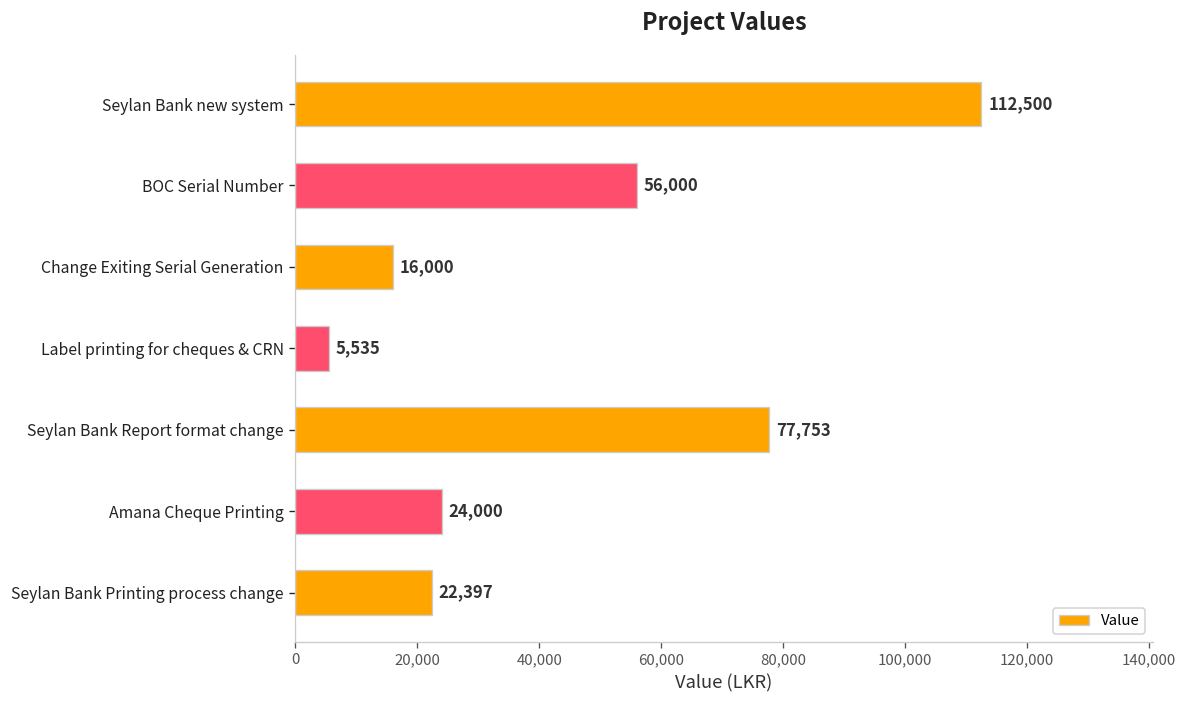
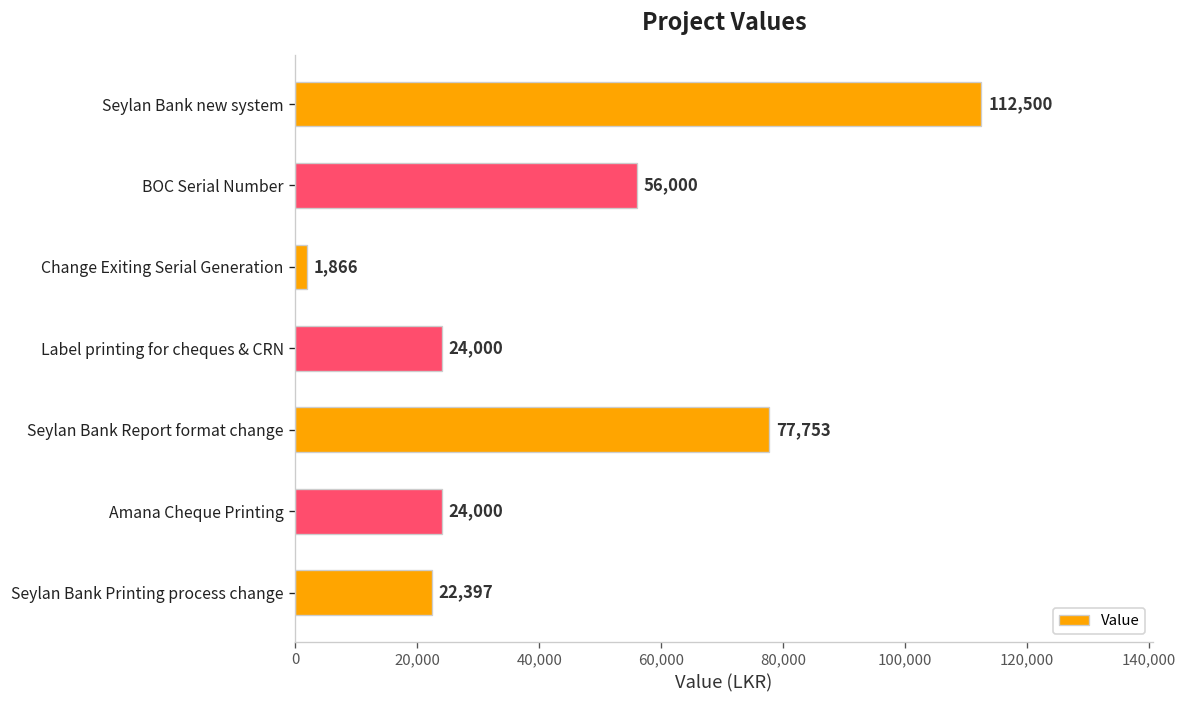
Change Exiting Serial Generation: 16,000 -> 1,866
Label printing for cheques & CRN: 5,535 -> 24,000
